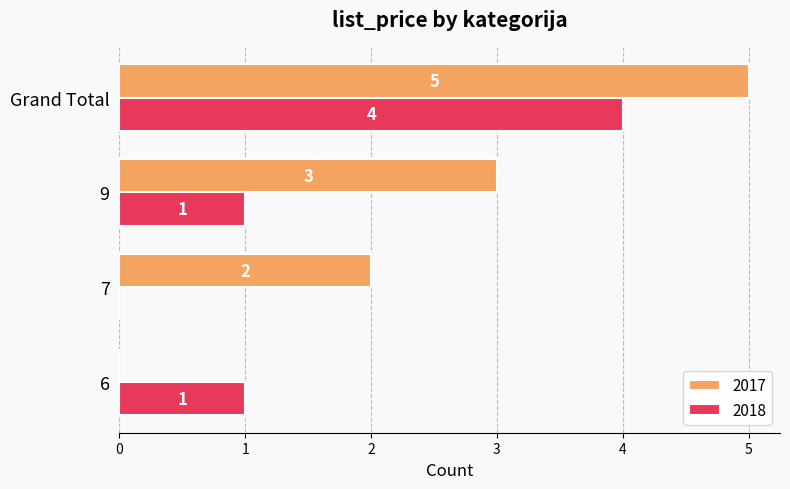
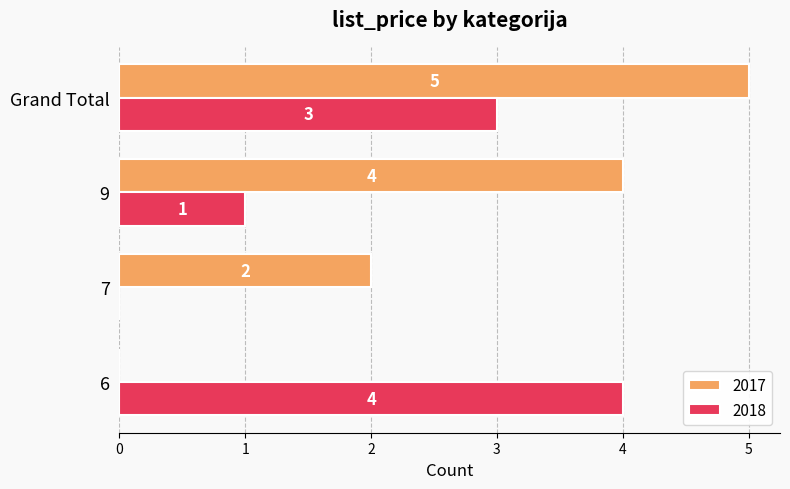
2018, Grand Total: 4 -> 3
2017, 9: 3 -> 4
2018, 6: 1 -> 4
